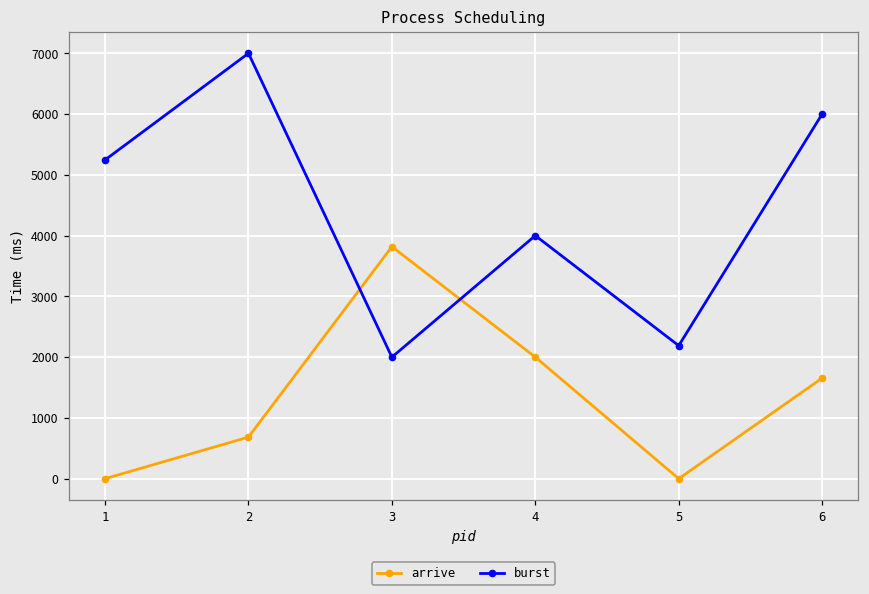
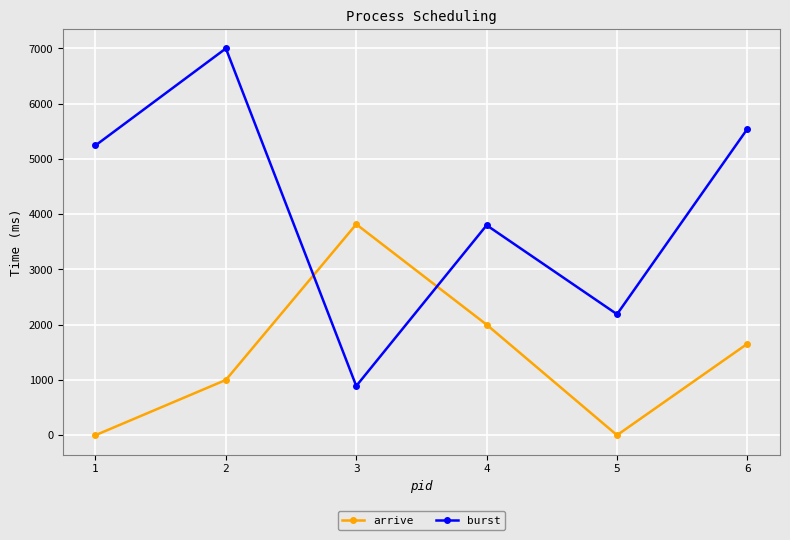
arrive, 2: 700 -> 1000
burst, 3: 2000 -> 900
burst, 4: 4000 -> 3800
burst, 6: 6000 -> 5500
